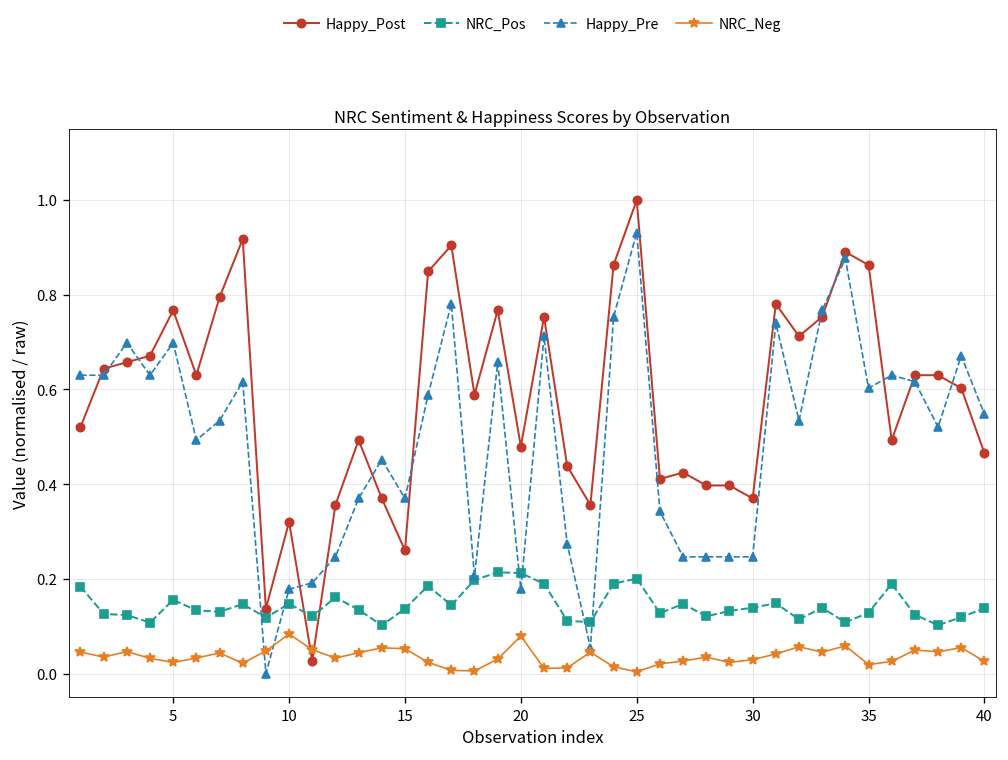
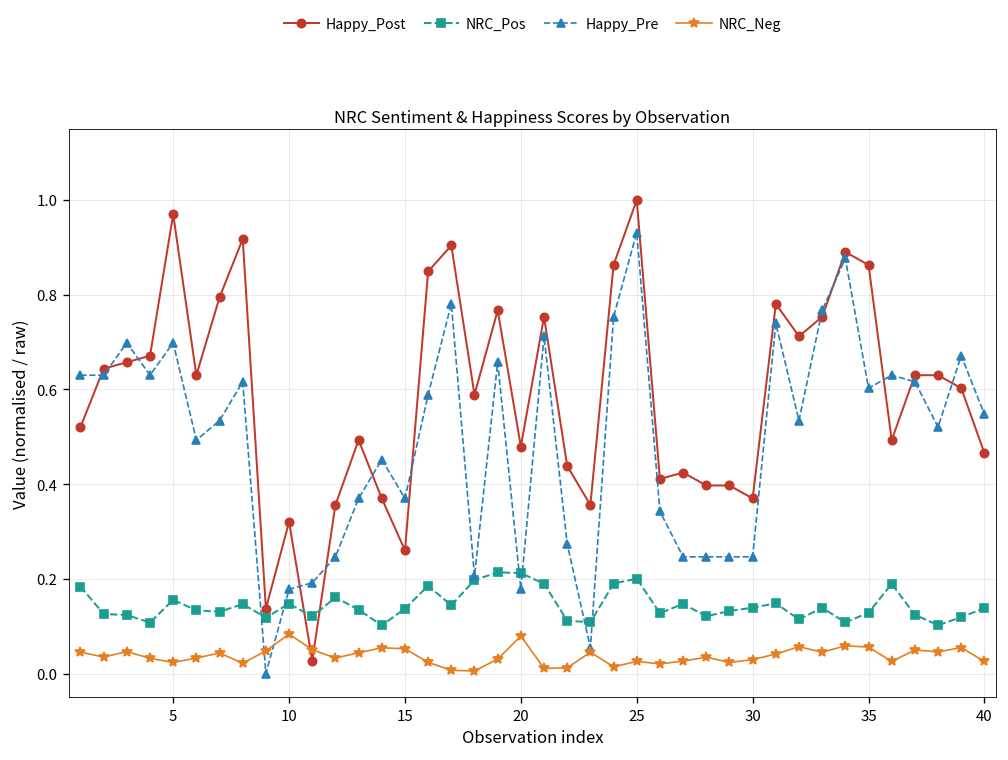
Happy_Post, 5: 0.77 -> 0.97
NRC_Neg, 25: 0.00 -> 0.03
NRC_Neg, 35: 0.02 -> 0.06
